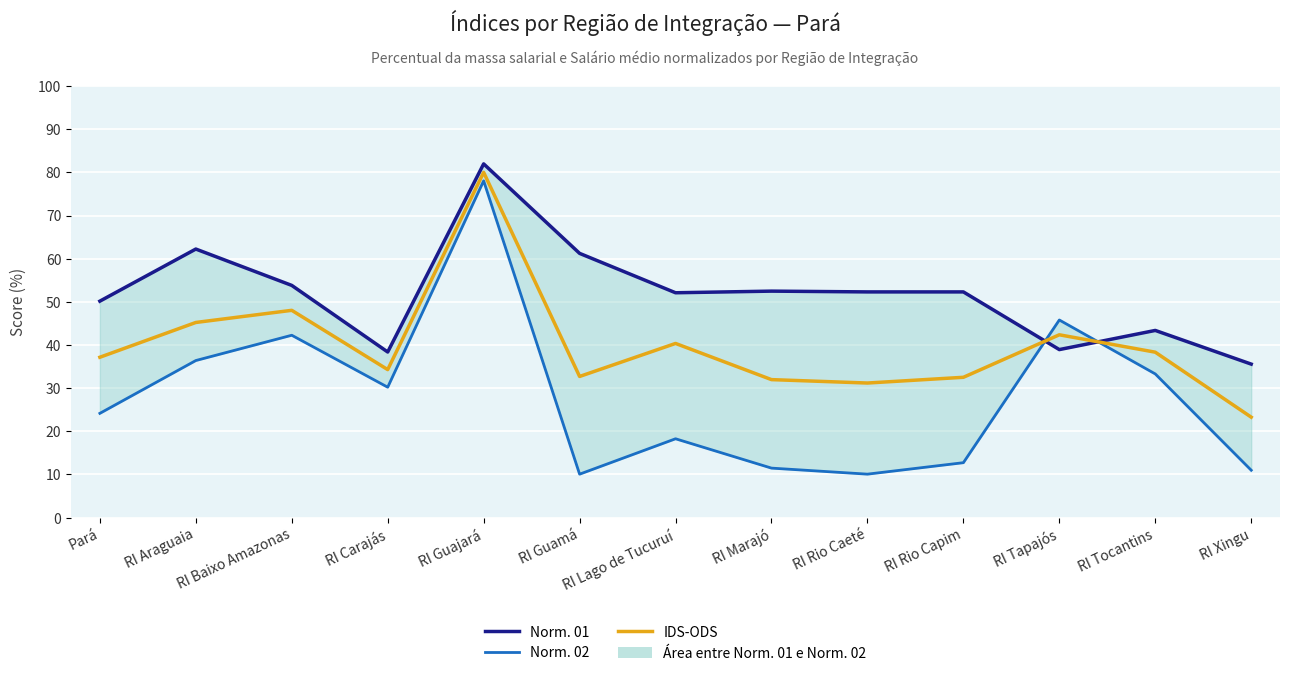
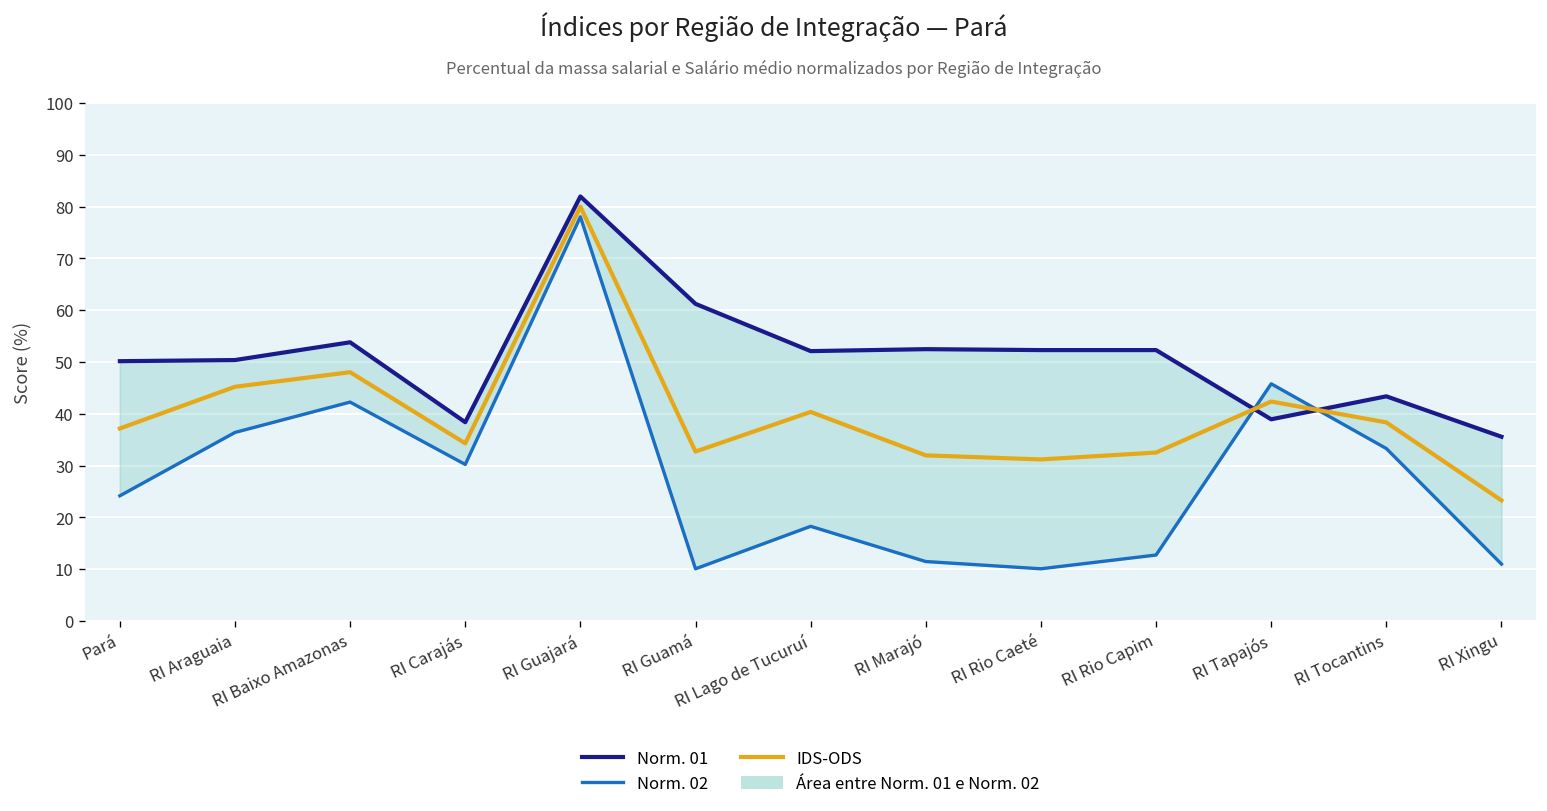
Norm. 01, RI Araguaia: 62 -> 50
